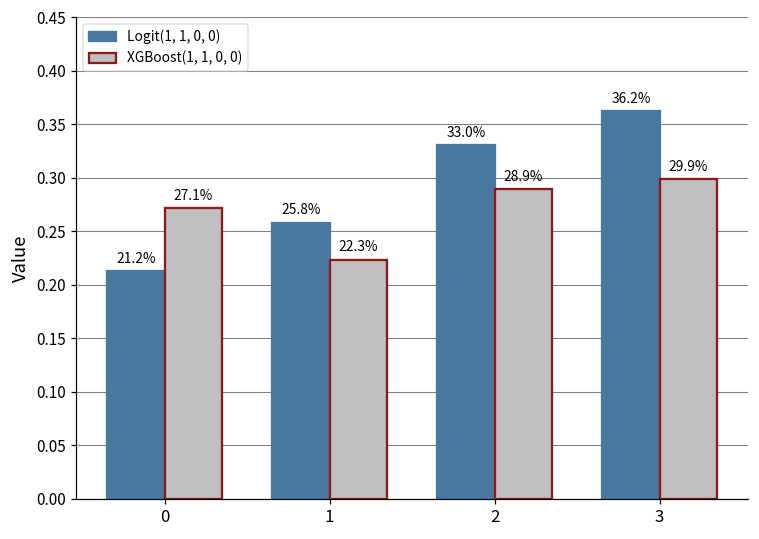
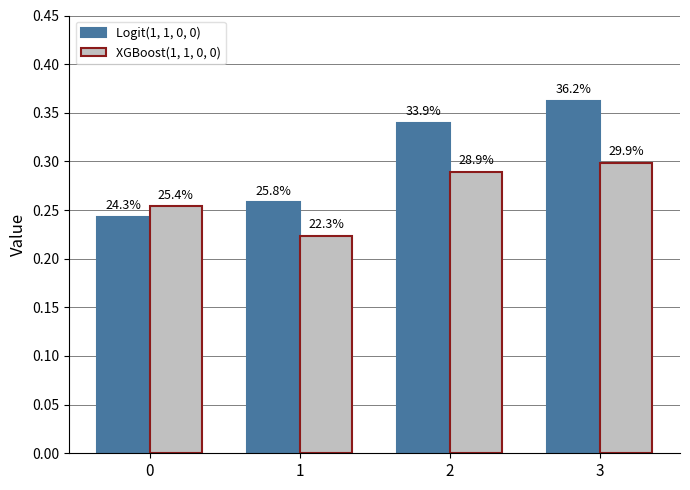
Logit(1, 1, 0, 0), 0: 21.2% -> 24.3%
XGBoost(1, 1, 0, 0), 0: 27.1% -> 25.4%
Logit(1, 1, 0, 0), 2: 33.0% -> 33.9%
